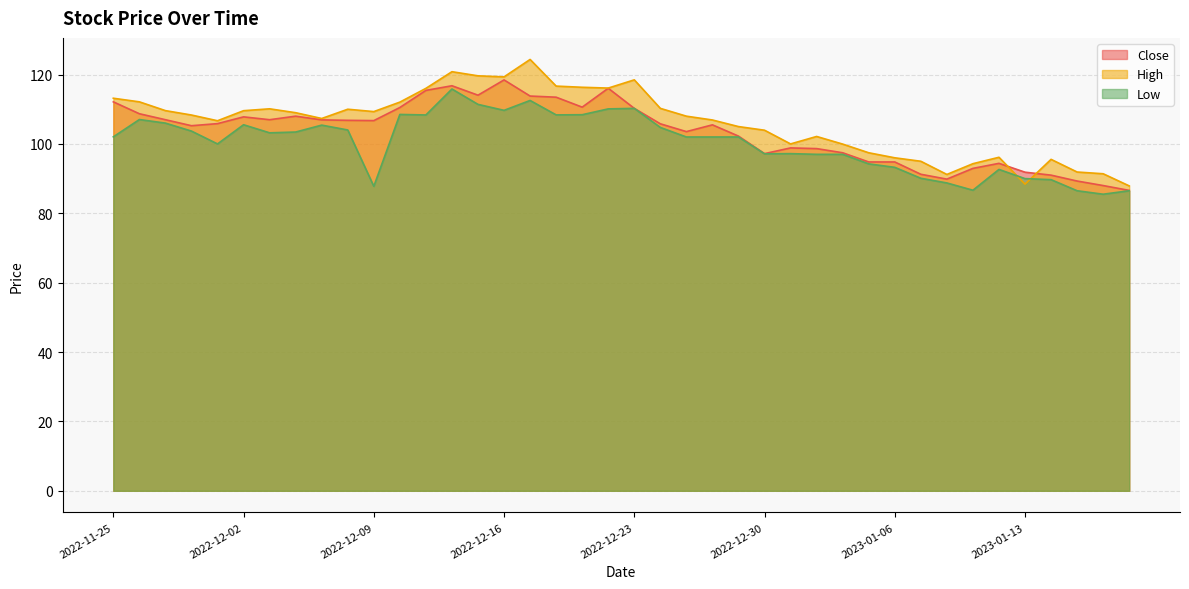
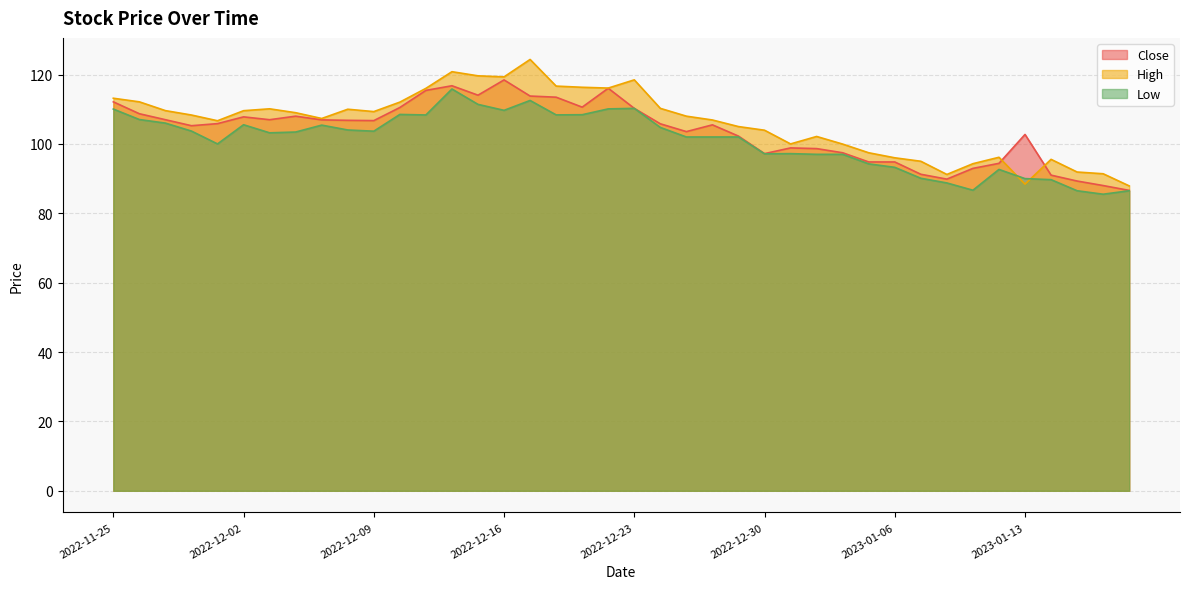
Low, 2022-11-25: 102 -> 110
Low, 2022-12-09: 88 -> 104
Close, 2023-01-13: 92 -> 103
